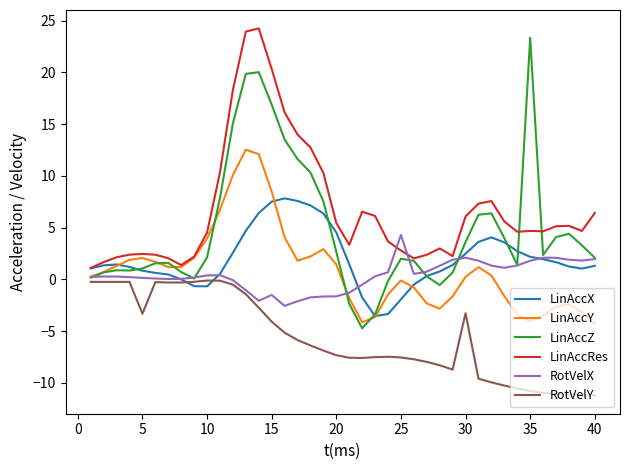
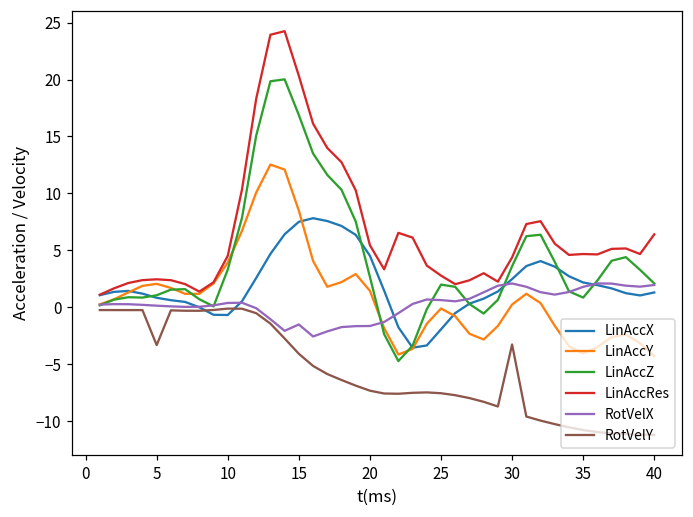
LinAccZ, 10: 2.1 -> 3.3
RotVelX, 25: 4.3 -> 0.6
LinAccRes, 30: 6.1 -> 4.4
LinAccZ, 35: 23.3 -> 0.8
